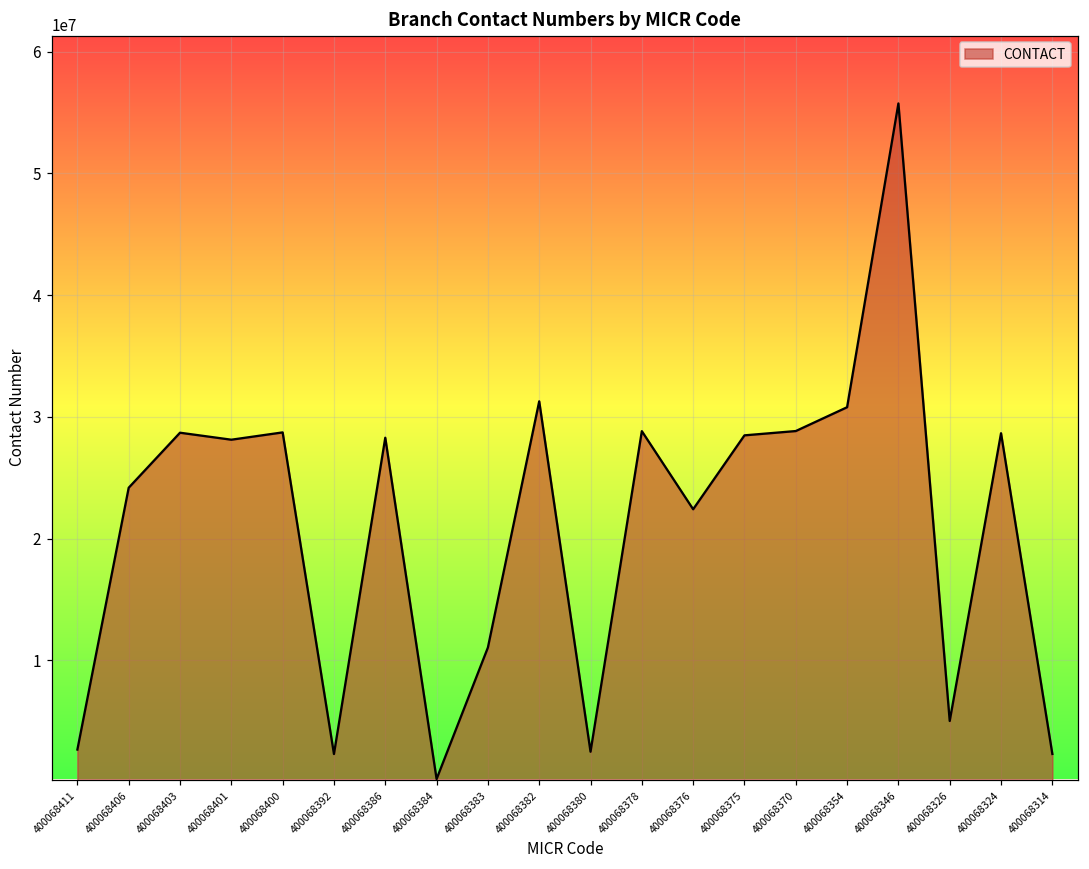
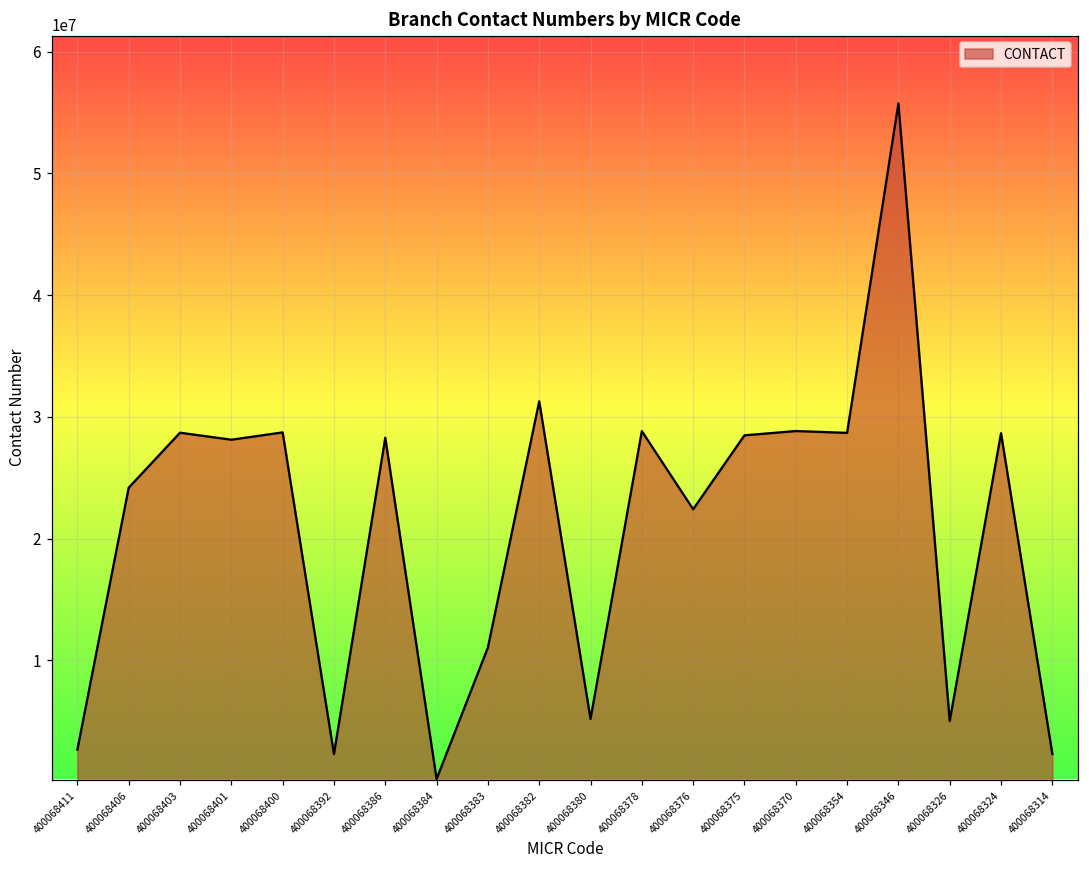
400068380: 2500000 -> 5200000
400068354: 30800000 -> 28700000
